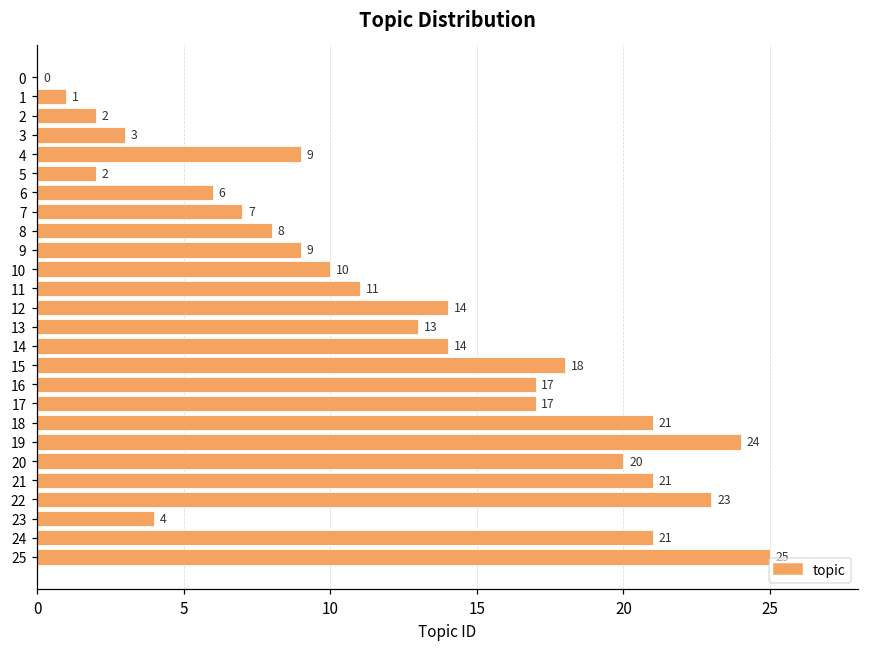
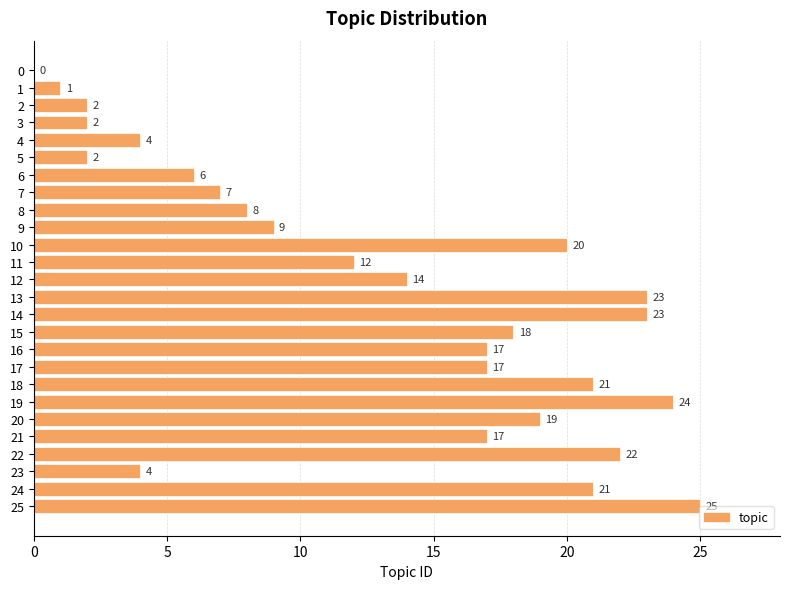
3: 3 -> 2
4: 9 -> 4
10: 10 -> 20
11: 11 -> 12
13: 13 -> 23
14: 14 -> 23
20: 20 -> 19
21: 21 -> 17
22: 23 -> 22
